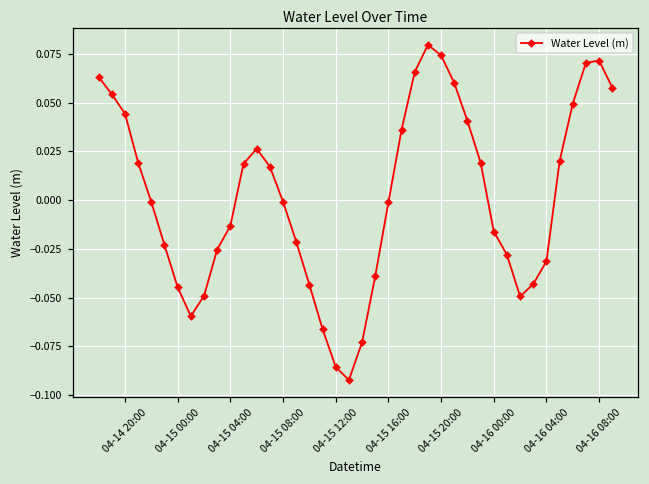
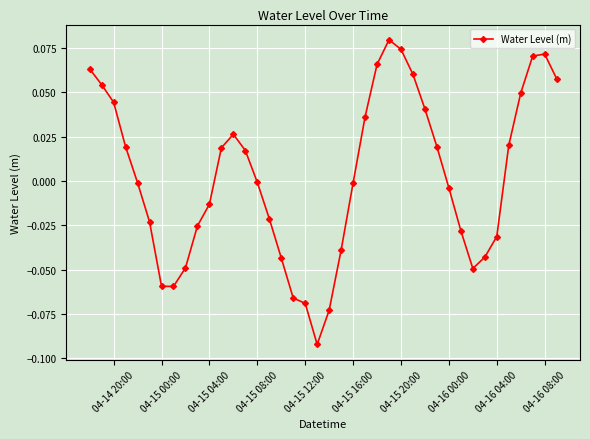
04-15 00:00: -0.045 -> -0.059
04-15 12:00: -0.086 -> -0.069
04-16 00:00: -0.016 -> -0.004
